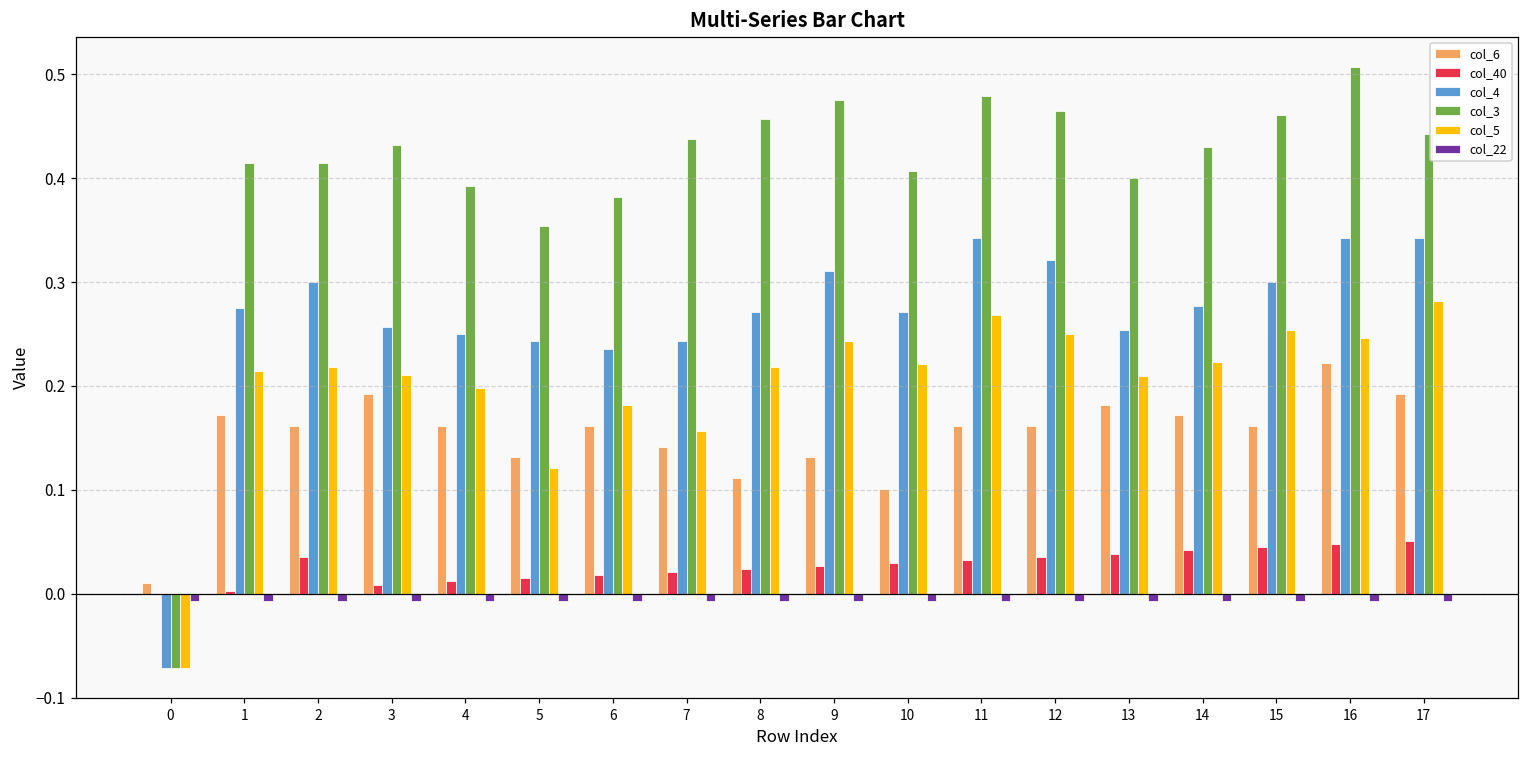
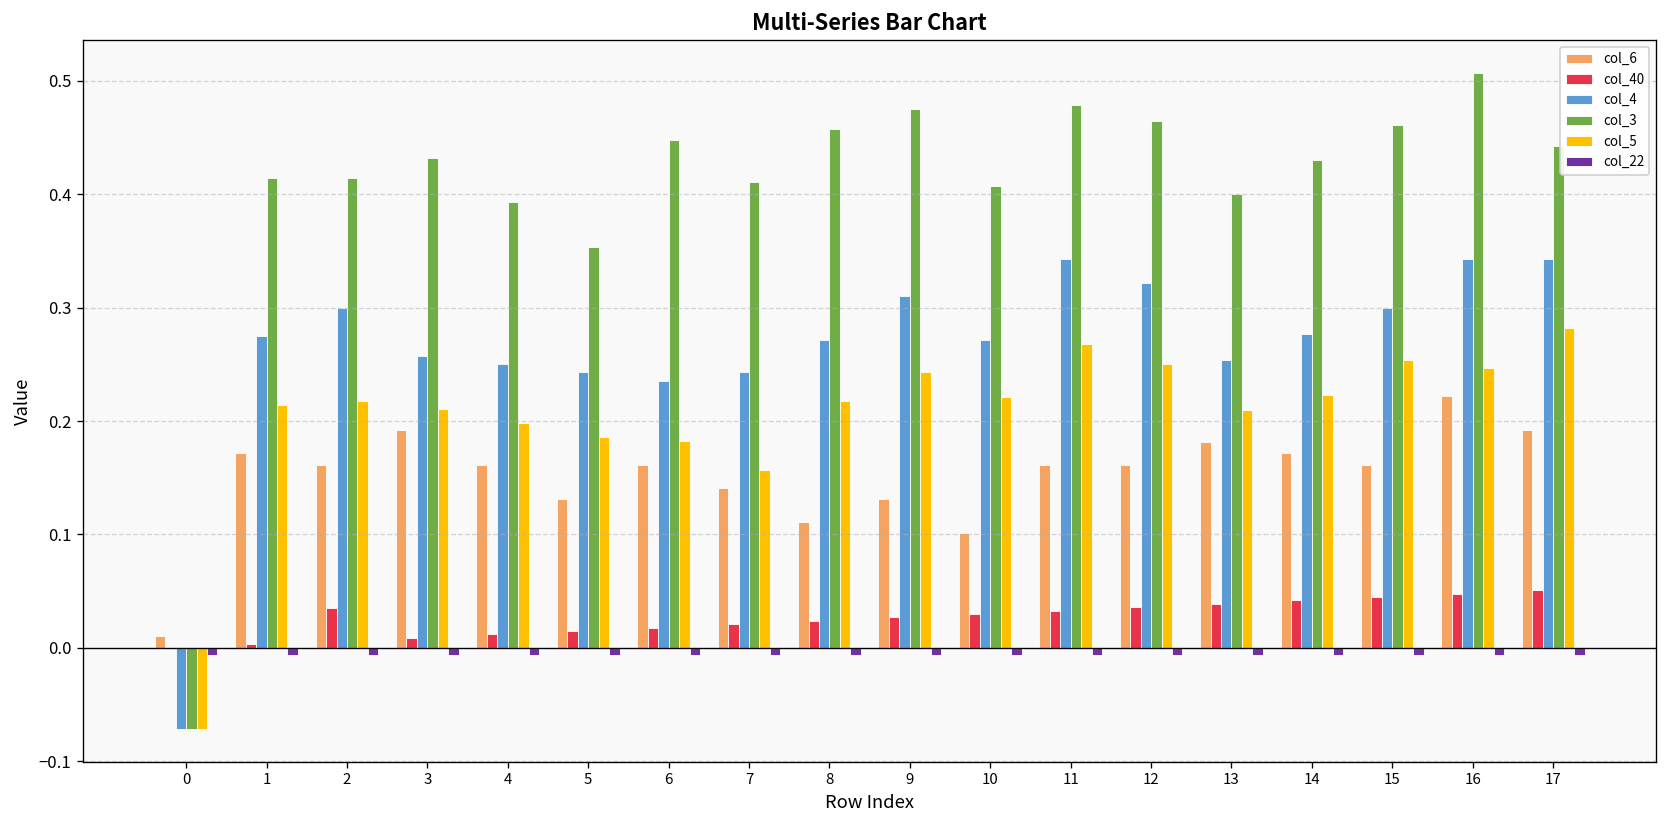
col_5, 5: 0.12 -> 0.19
col_3, 6: 0.38 -> 0.45
col_3, 7: 0.44 -> 0.41
